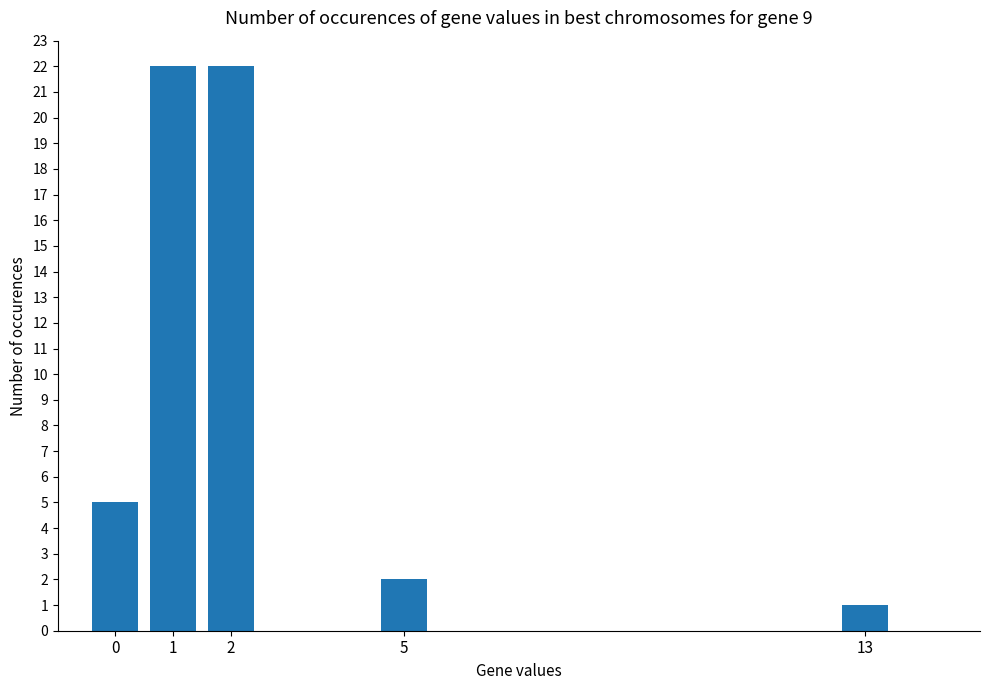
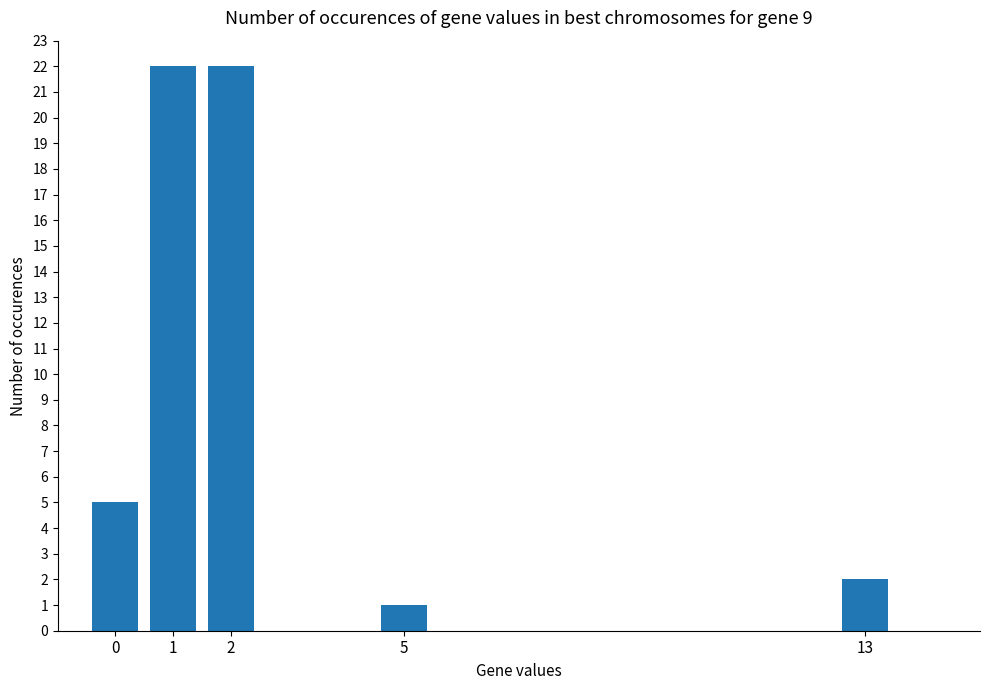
5: 2 -> 1
13: 1 -> 2
